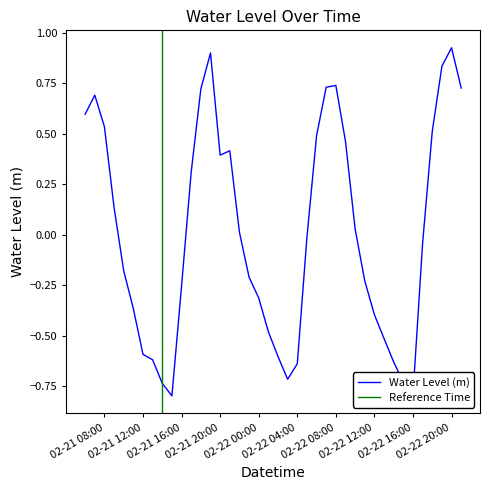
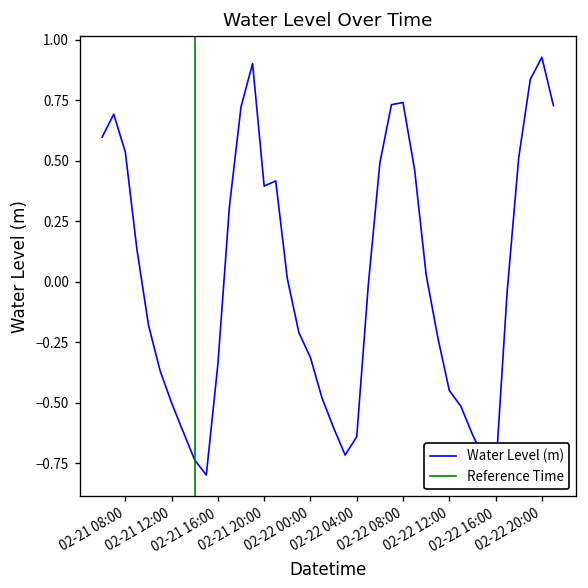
02-21 12:00: -0.59 -> -0.50
02-21 16:00: -0.25 -> -0.34
02-22 12:00: -0.40 -> -0.45
